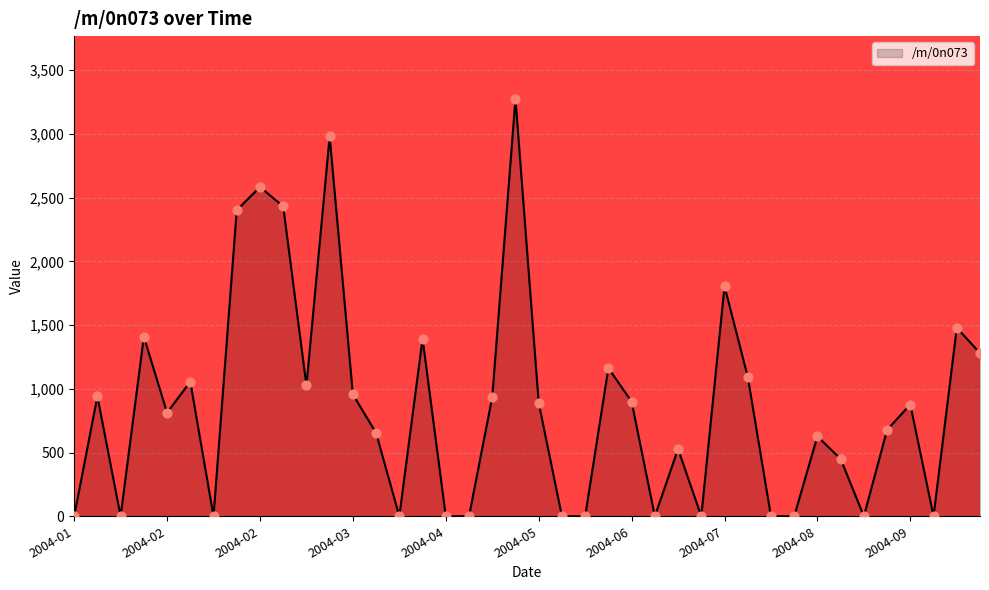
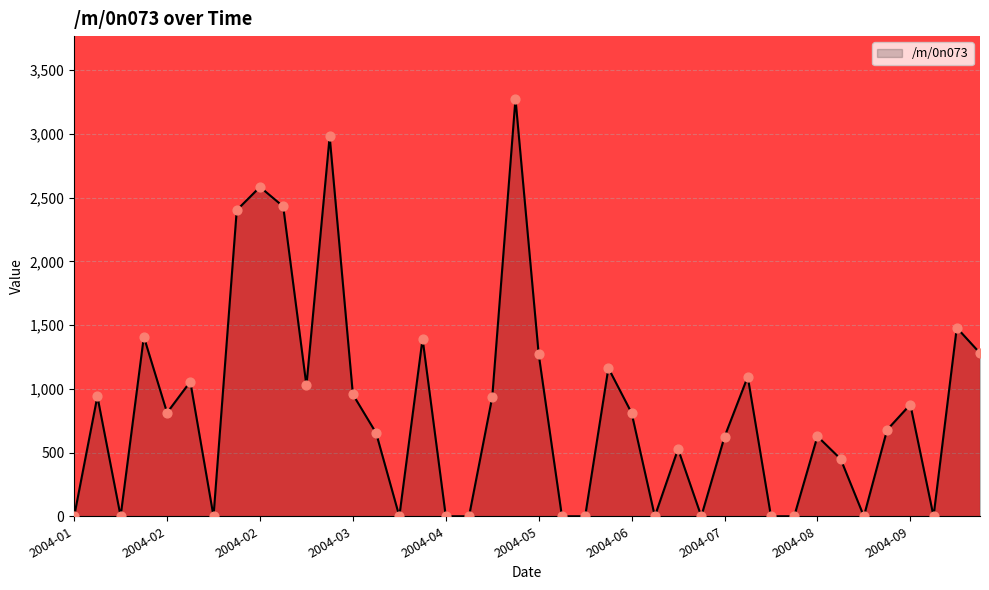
2004-05: 890 -> 1,270
2004-06: 900 -> 810
2004-07: 1,800 -> 620
